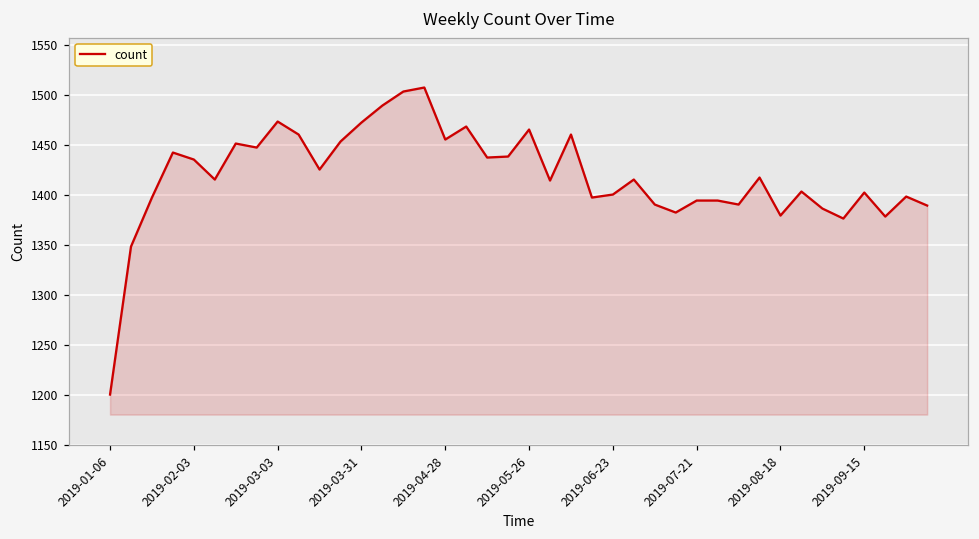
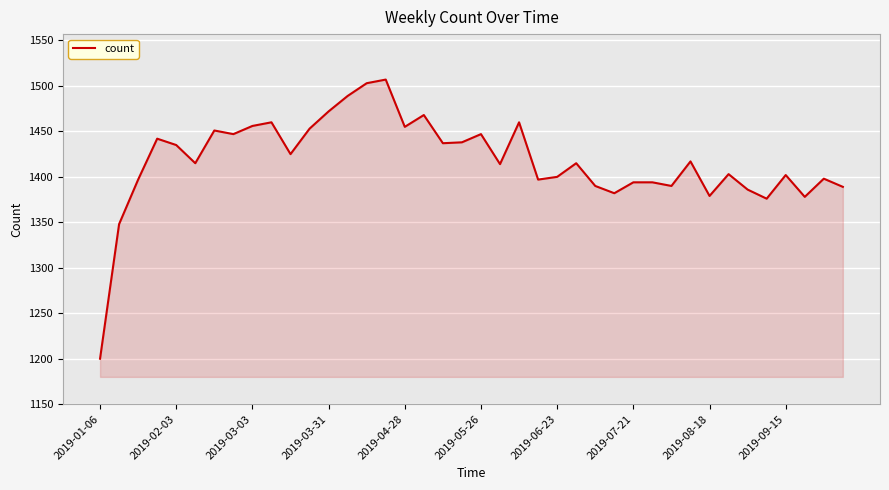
2019-03-03: 1470 -> 1460
2019-05-26: 1470 -> 1450
